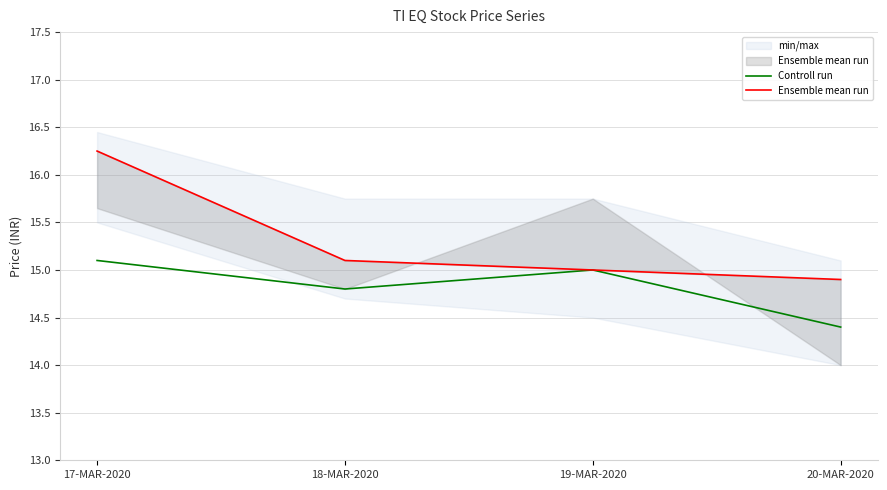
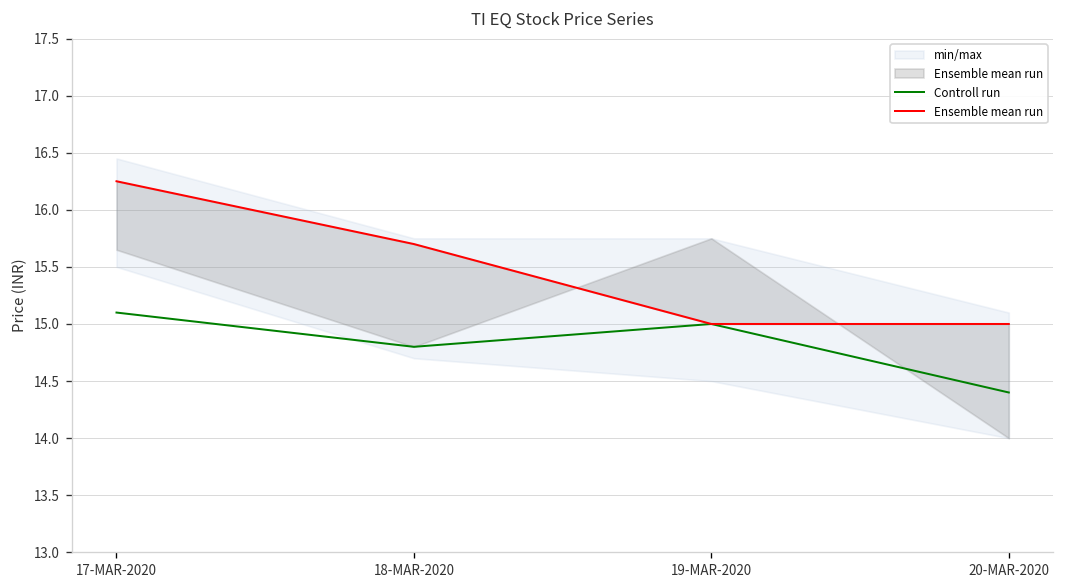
Ensemble mean run, 18-MAR-2020: 15.1 -> 15.7
Ensemble mean run, 20-MAR-2020: 14.9 -> 15.0
